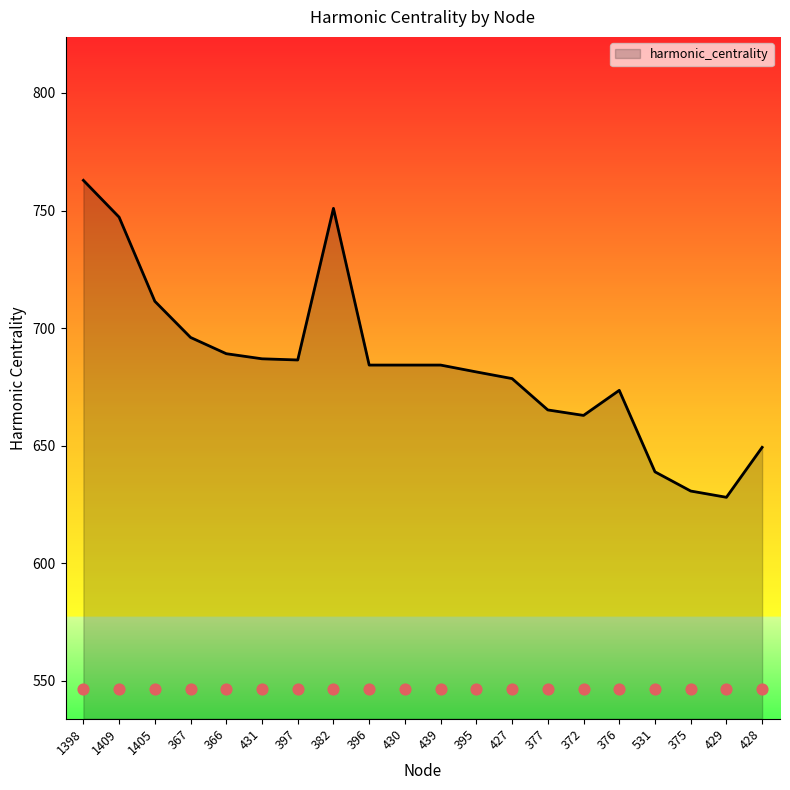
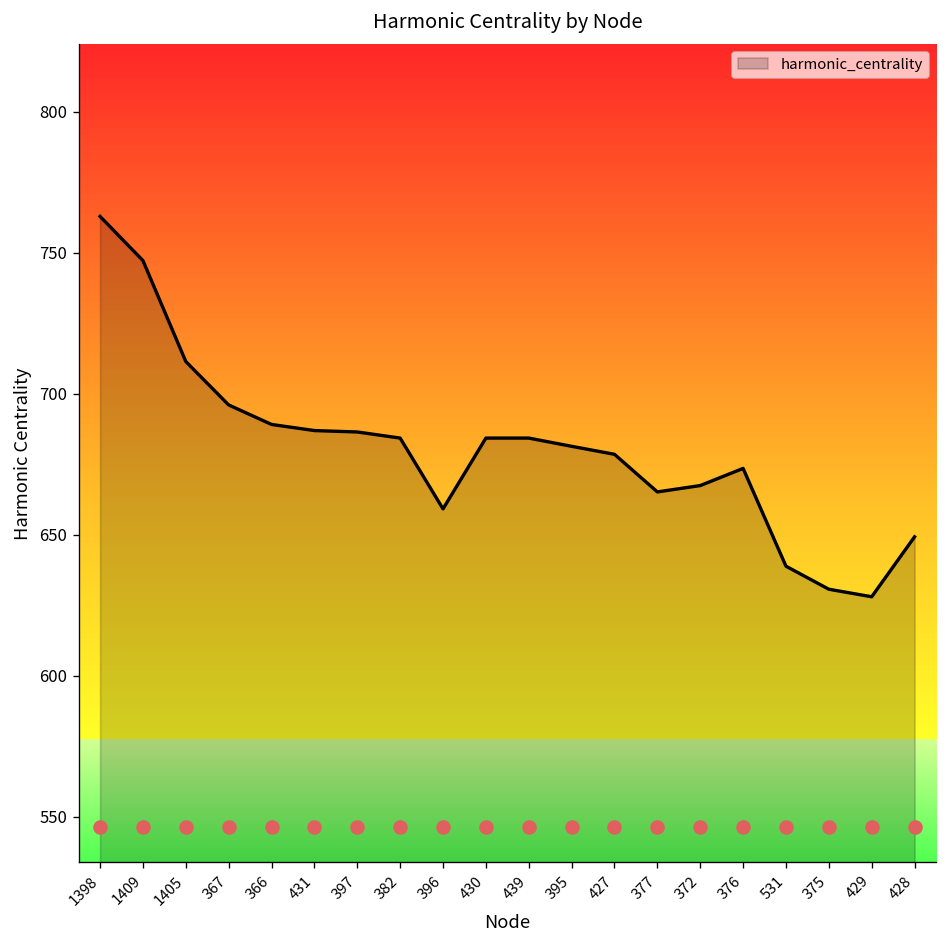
harmonic_centrality, 382: 751 -> 684
harmonic_centrality, 396: 684 -> 659
harmonic_centrality, 372: 663 -> 667
